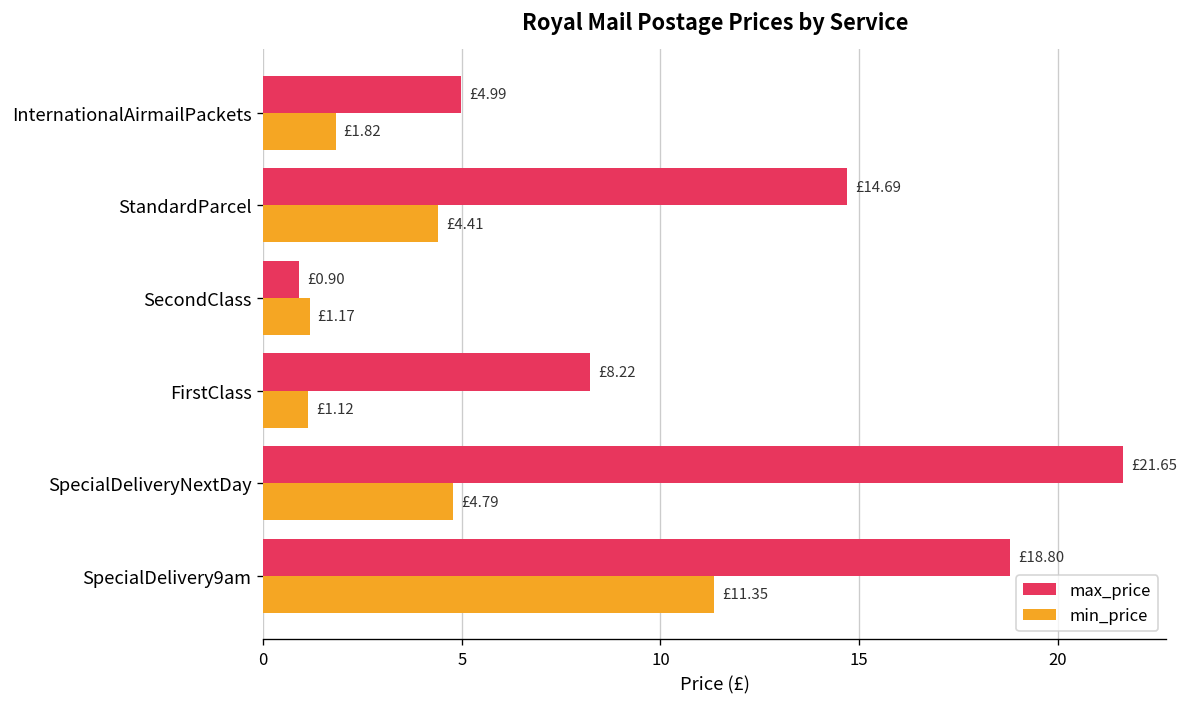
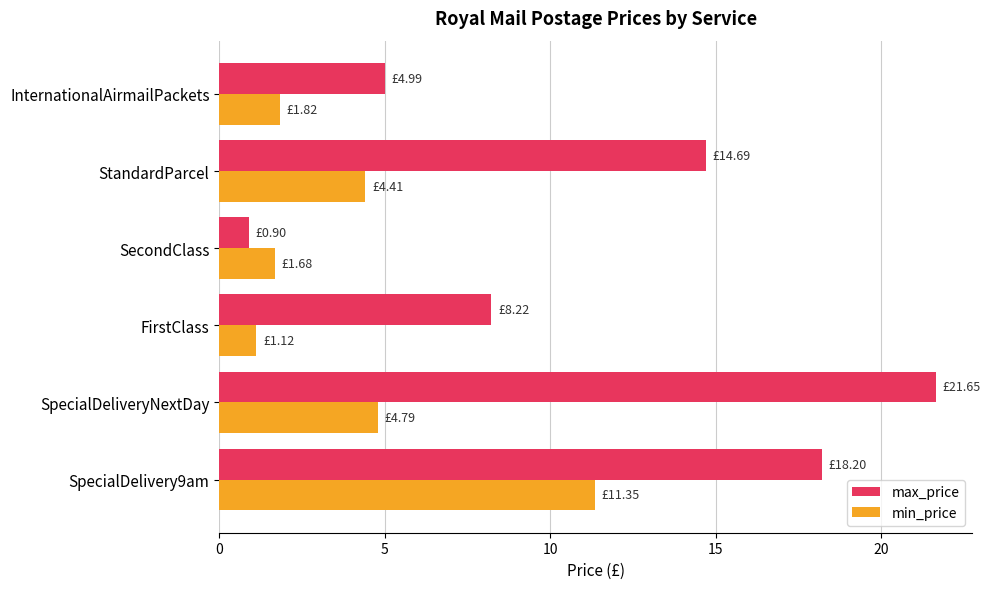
min_price, SecondClass: £1.17 -> £1.68
max_price, SpecialDelivery9am: £18.80 -> £18.20
